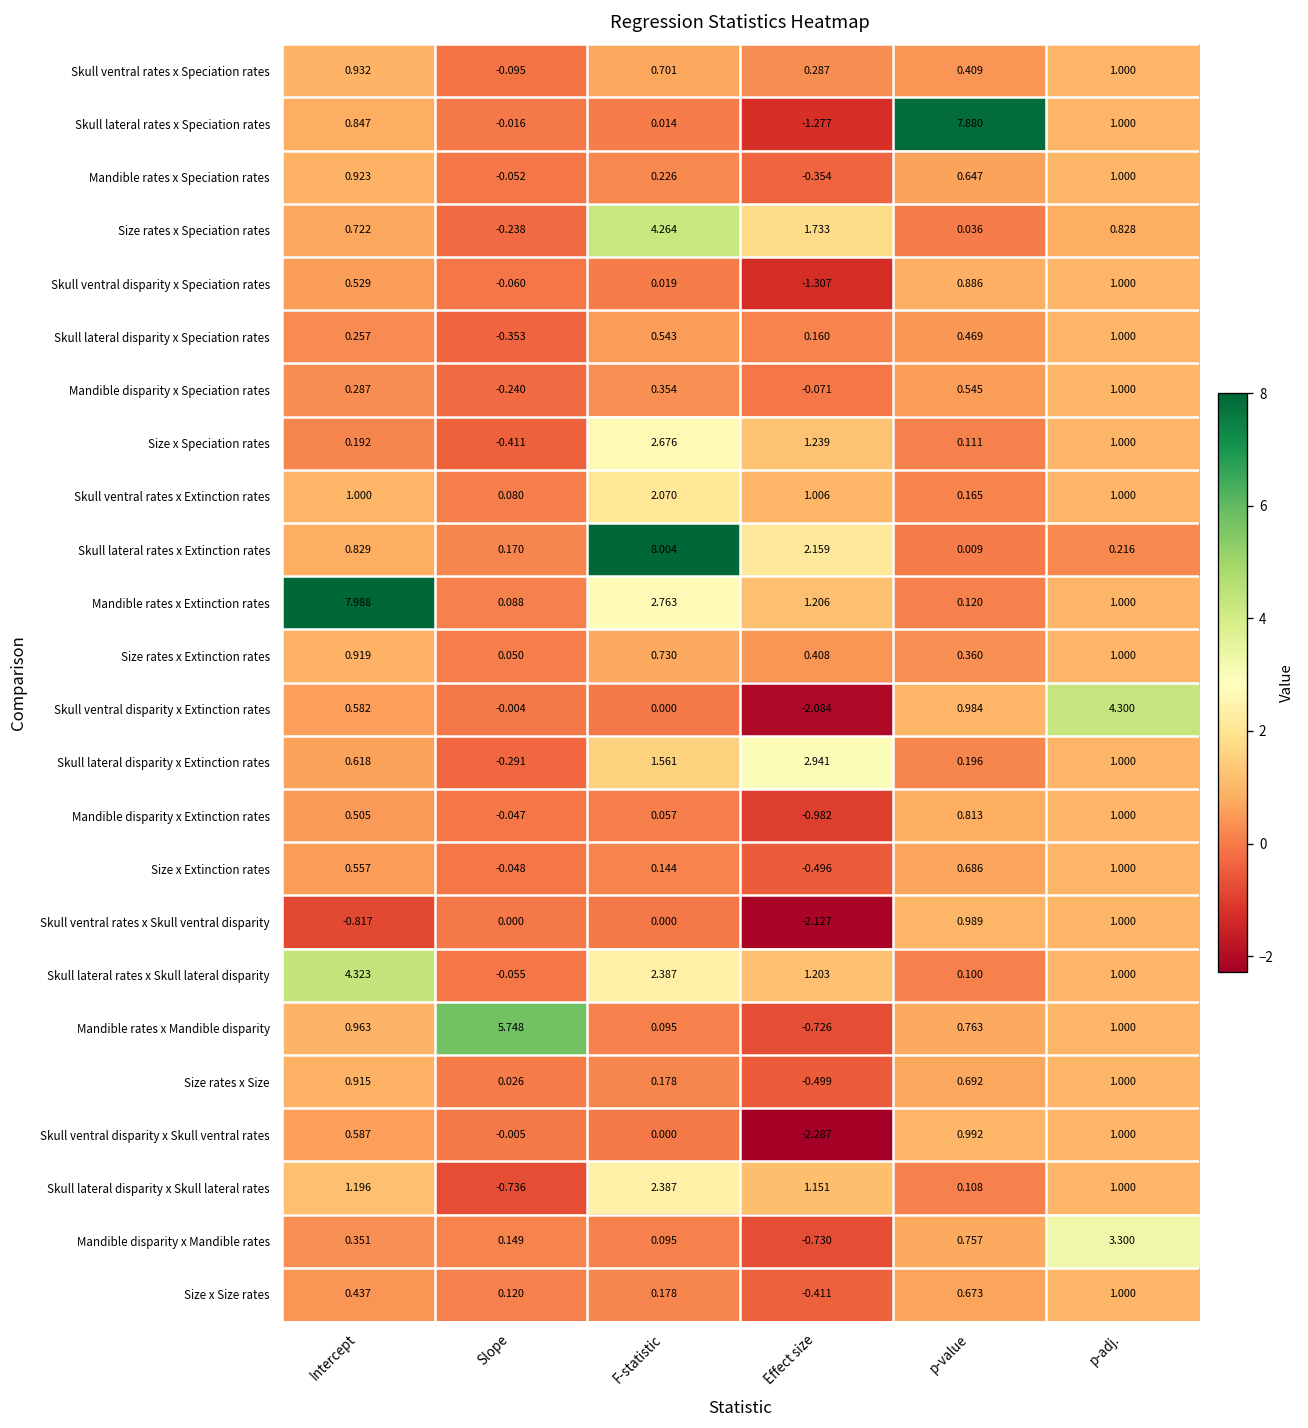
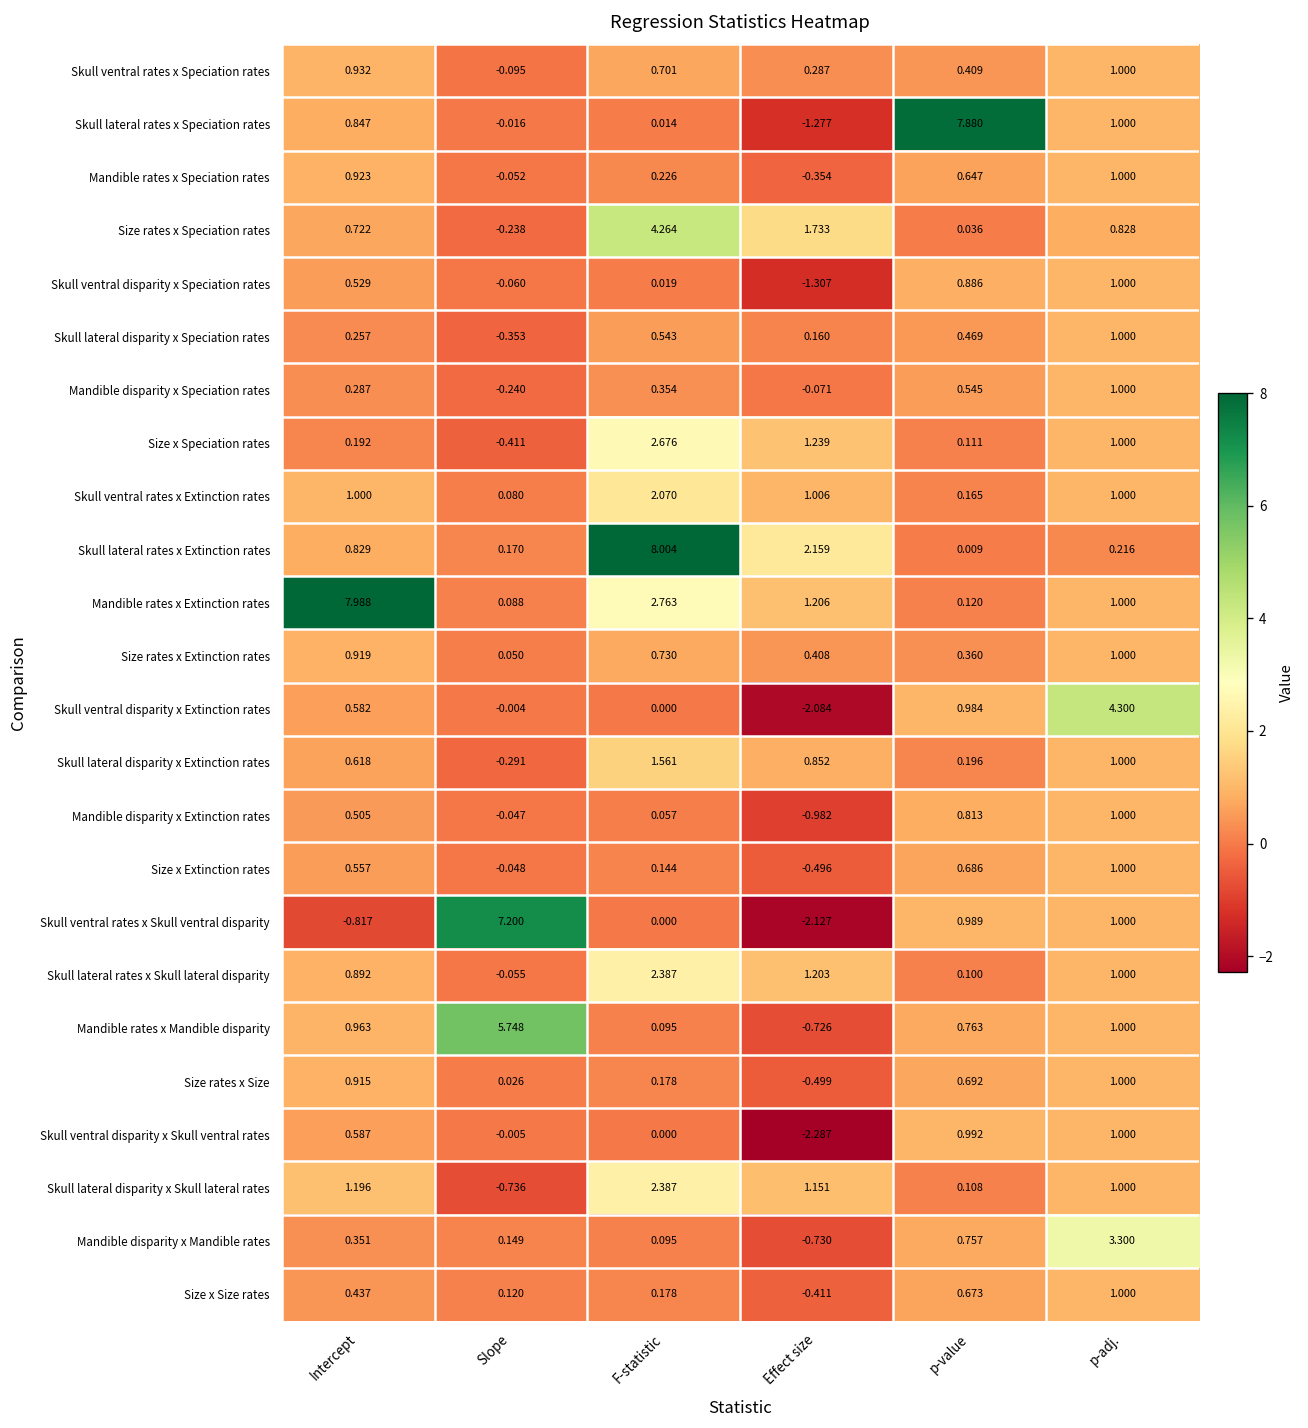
Skull lateral disparity x Extinction rates, Effect size: 2.941 -> 0.852
Skull ventral rates x Skull ventral disparity, Slope: 0.000 -> 7.200
Skull lateral rates x Skull lateral disparity, Intercept: 4.323 -> 0.892
